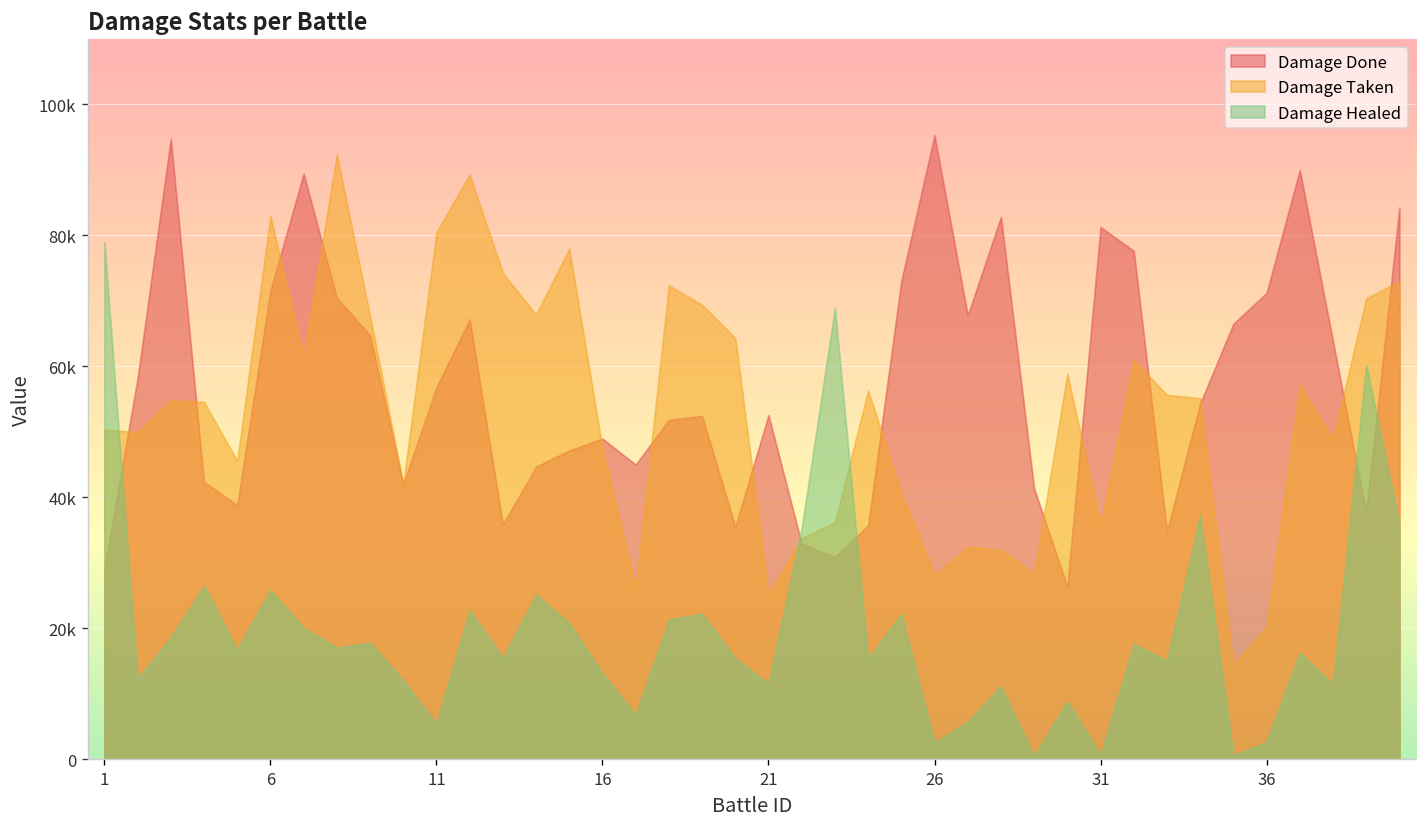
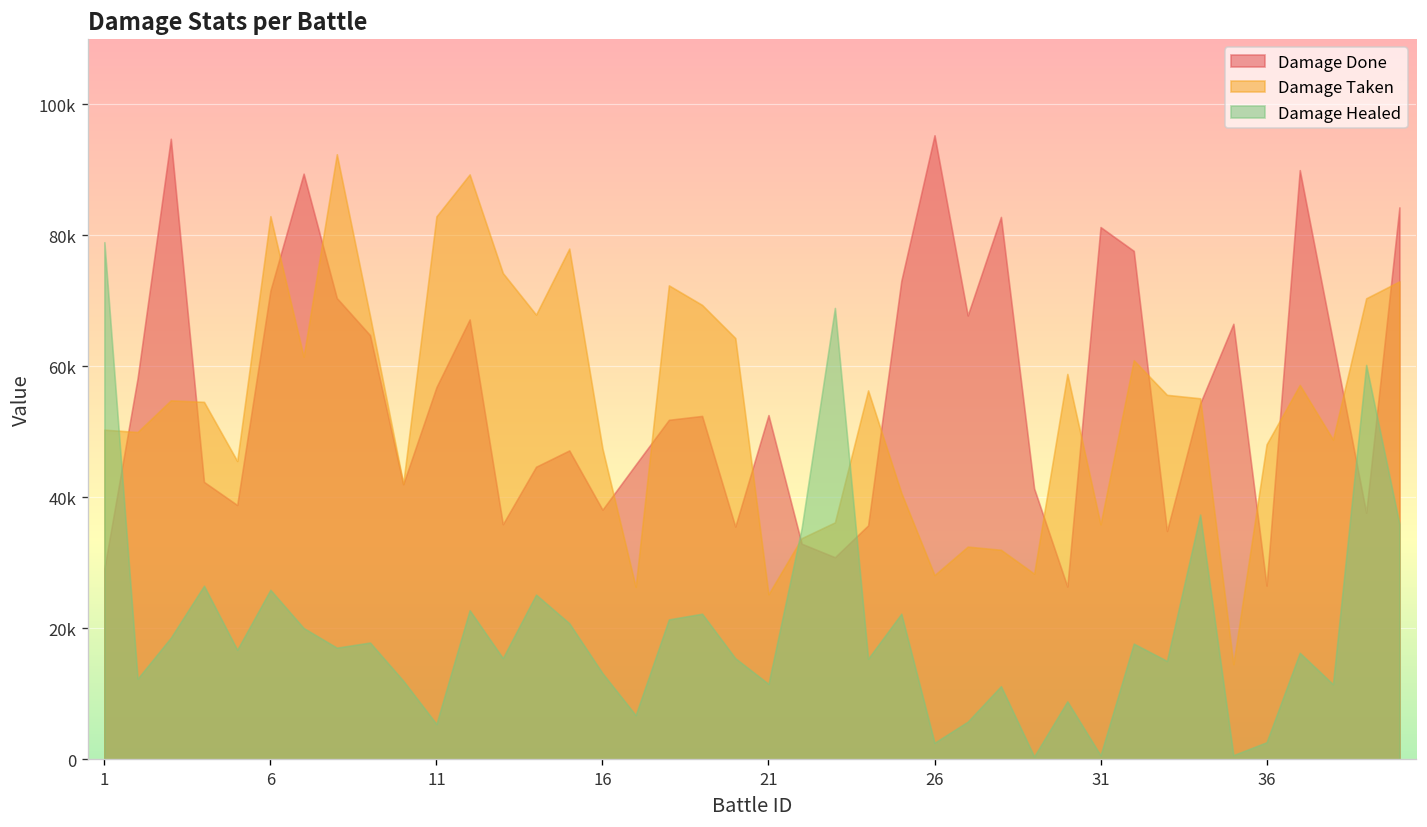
Damage Taken, 11: 81000 -> 83000
Damage Done, 16: 49000 -> 38000
Damage Done, 36: 71000 -> 27000
Damage Taken, 36: 20000 -> 48000
